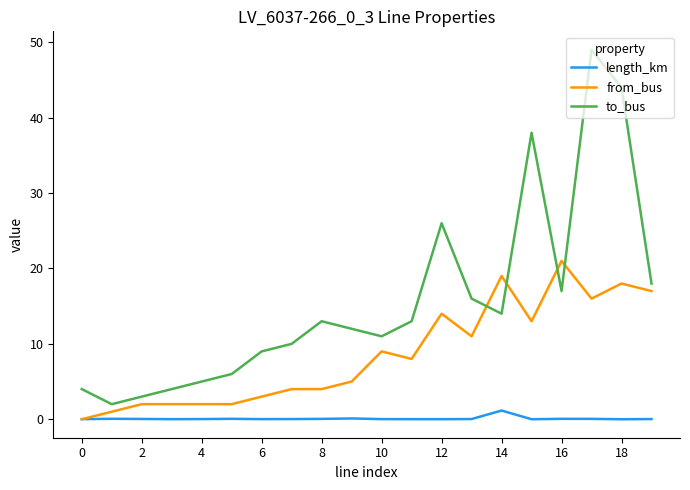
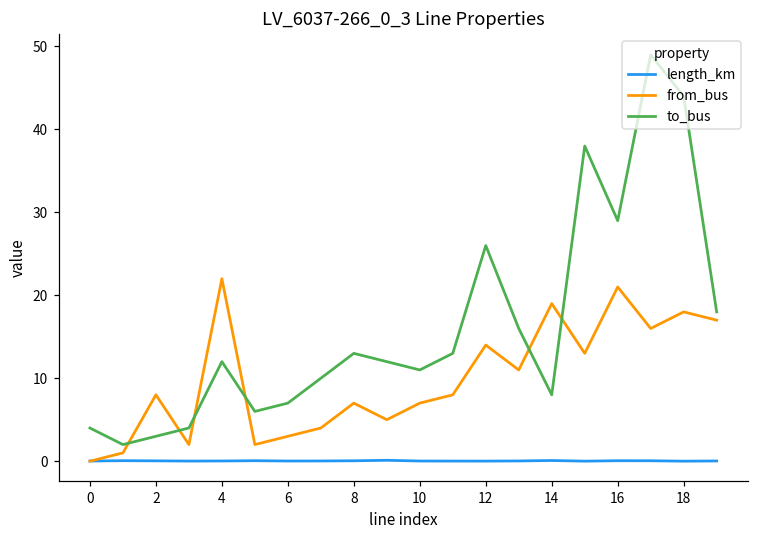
from_bus, 2: 2 -> 8
from_bus, 4: 2 -> 22
to_bus, 4: 5 -> 12
to_bus, 6: 9 -> 7
from_bus, 8: 4 -> 7
from_bus, 10: 9 -> 7
length_km, 14: 1 -> 0
to_bus, 14: 14 -> 8
to_bus, 16: 17 -> 29
